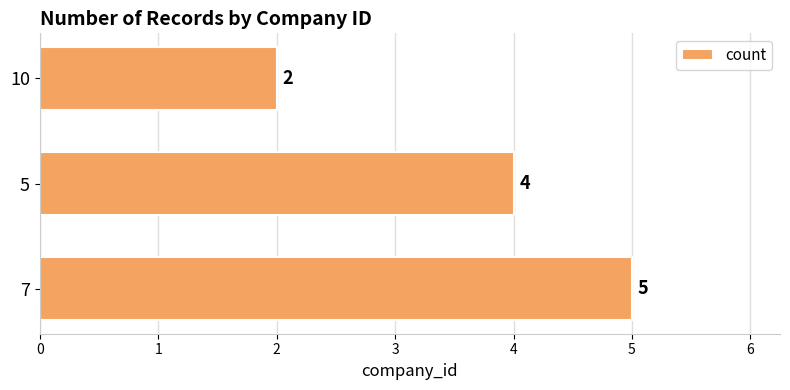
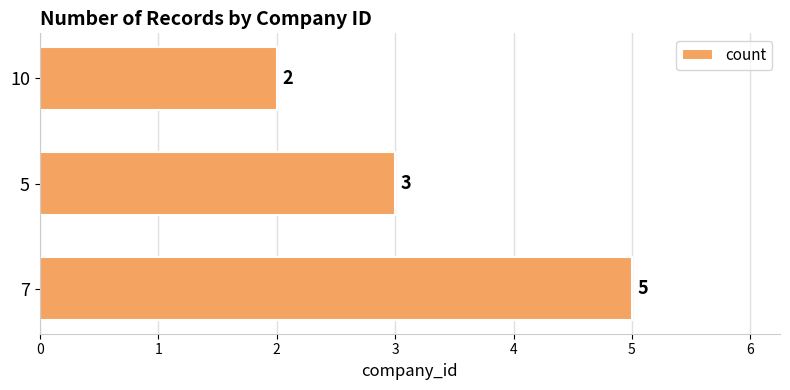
5: 4 -> 3
